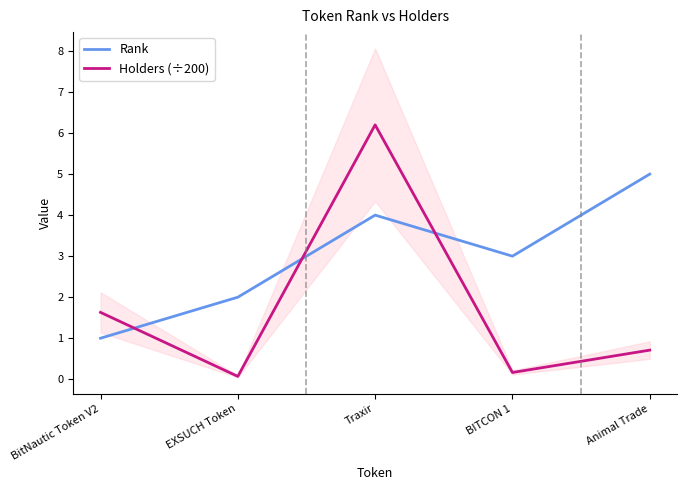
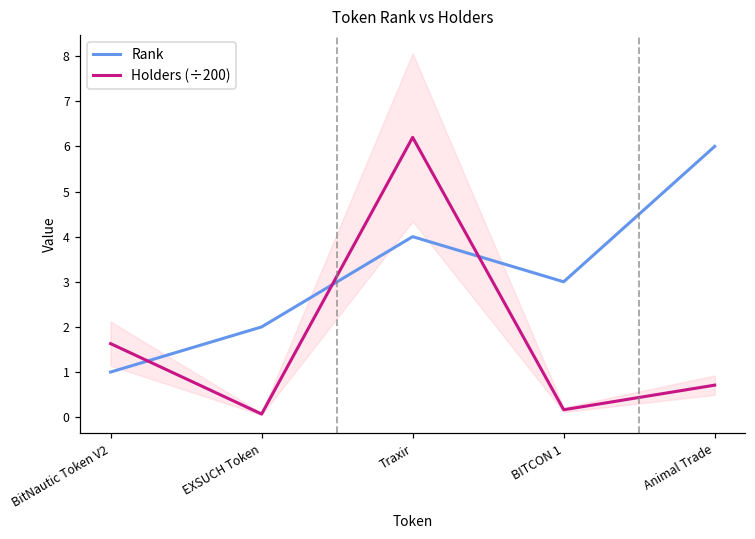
Rank, Animal Trade: 5 -> 6
